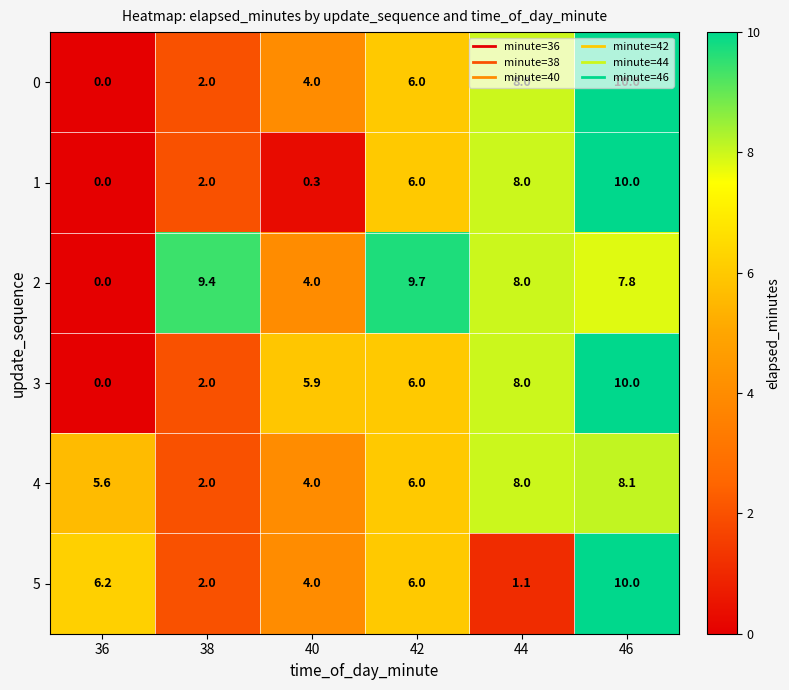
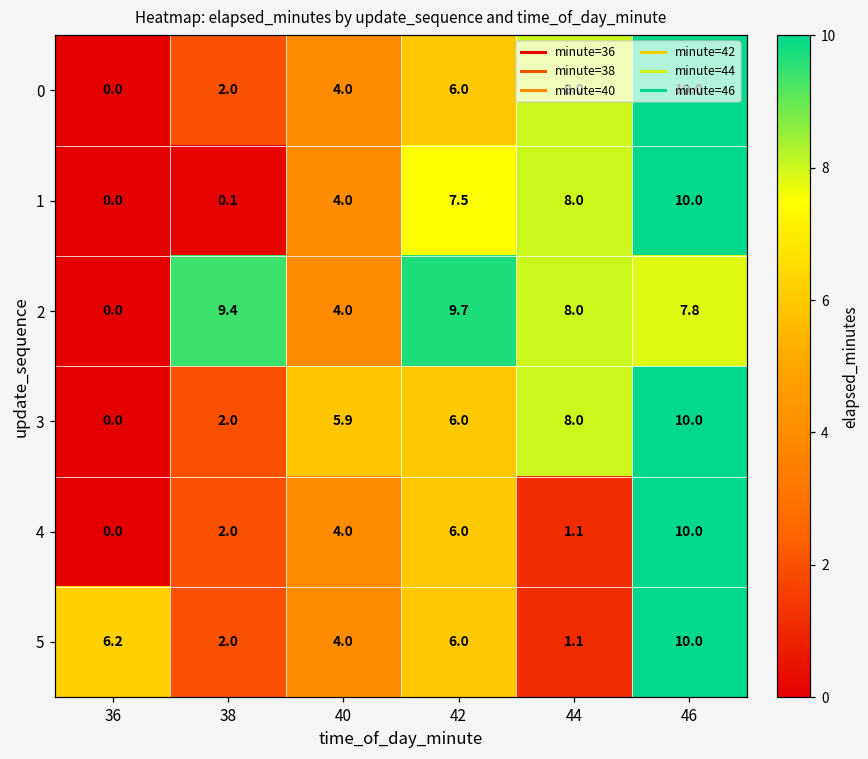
1, 38: 2.0 -> 0.1
1, 40: 0.3 -> 4.0
1, 42: 6.0 -> 7.5
4, 36: 5.6 -> 0.0
4, 44: 8.0 -> 1.1
4, 46: 8.1 -> 10.0
